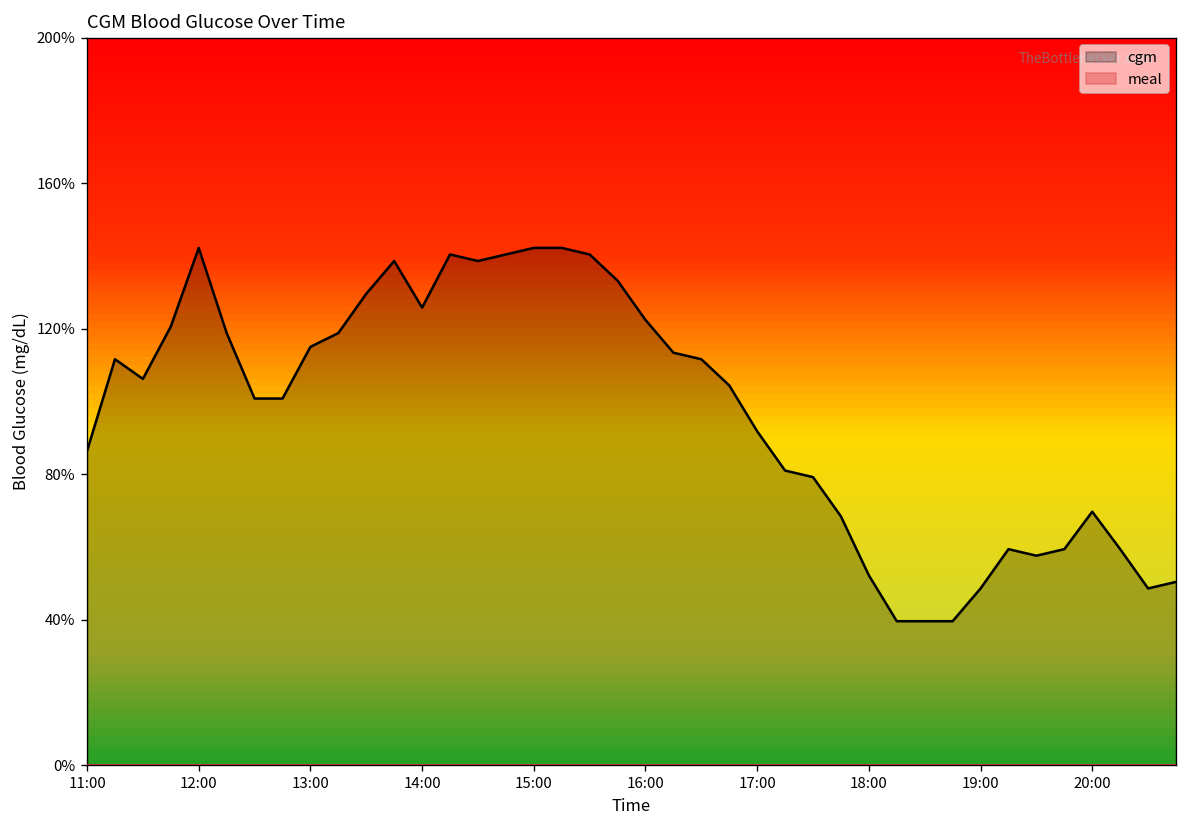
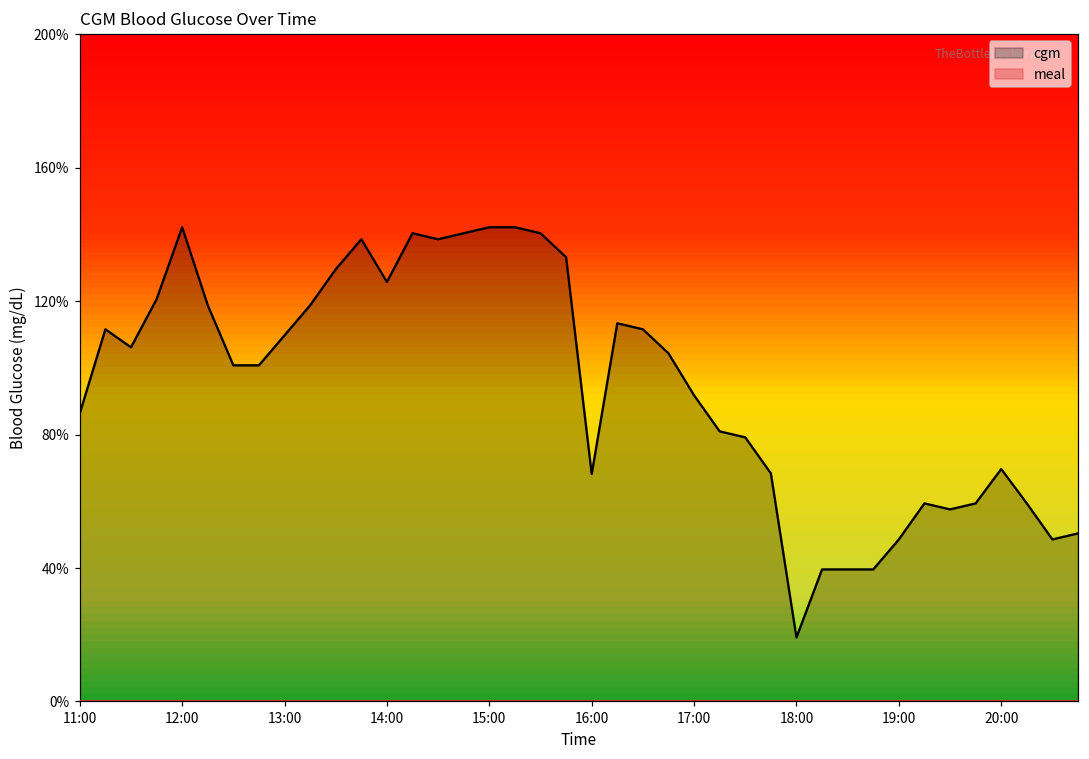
cgm, 13:00: 115% -> 110%
cgm, 16:00: 122% -> 68%
cgm, 18:00: 52% -> 19%
